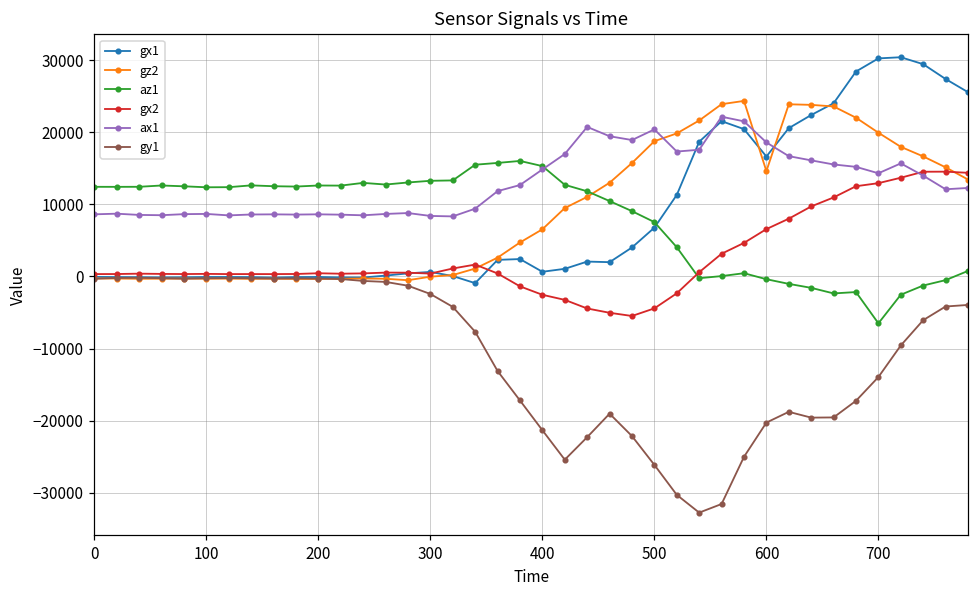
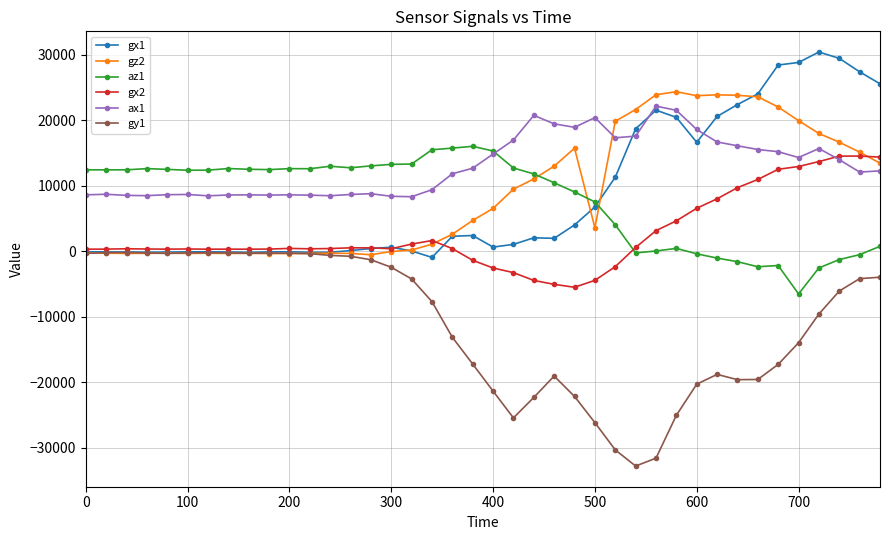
gz2, 500: 19000 -> 4000
gz2, 600: 15000 -> 24000
gx1, 700: 30000 -> 29000
